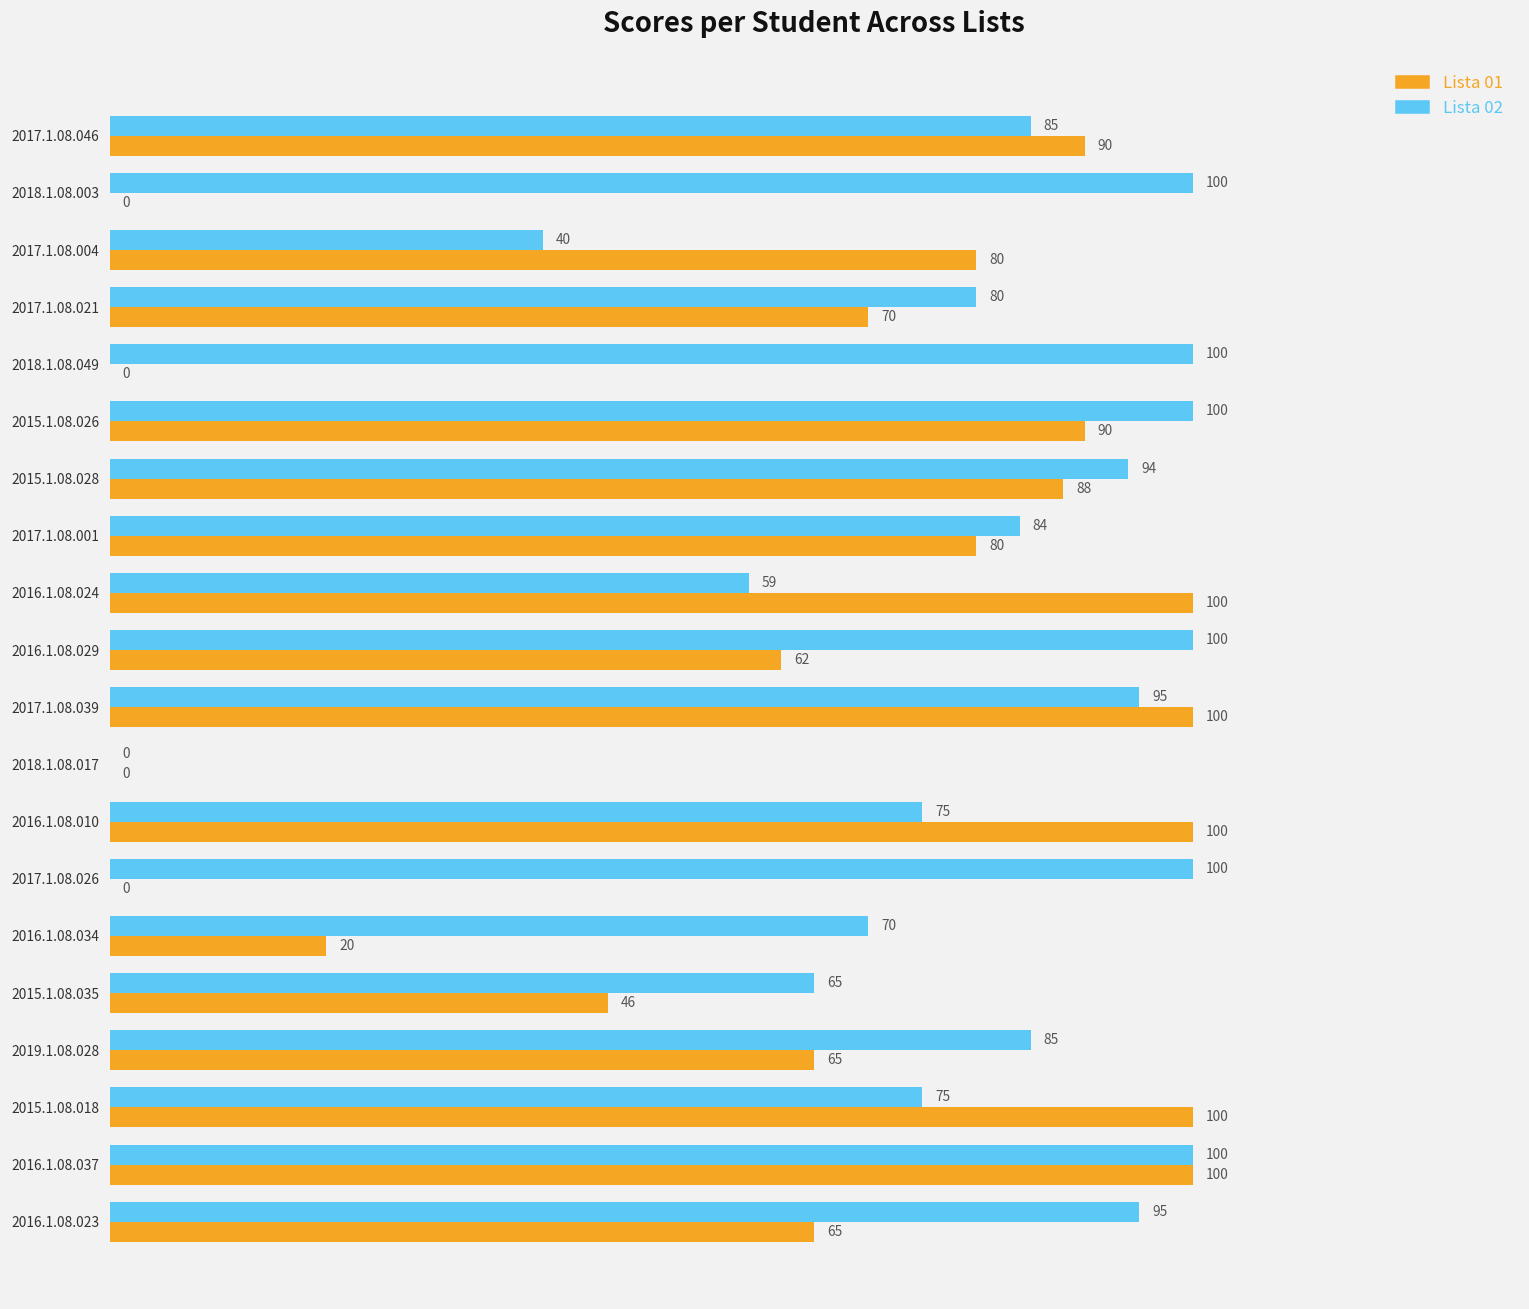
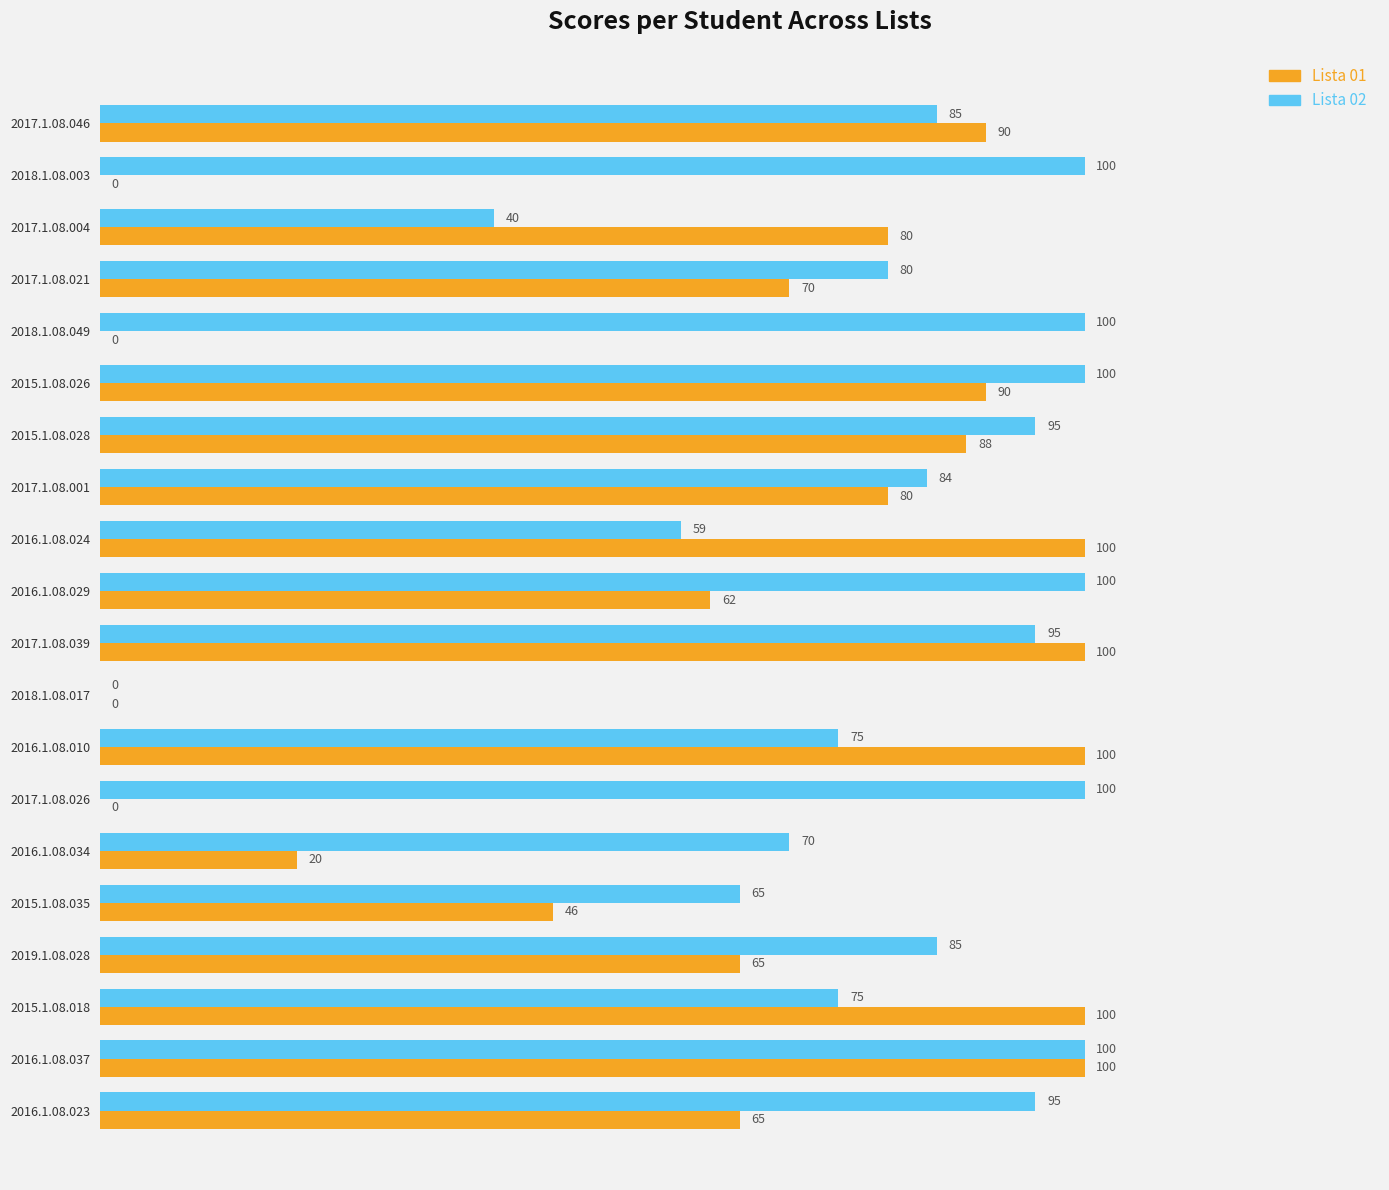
Lista 02, 2015.1.08.028: 94 -> 95
